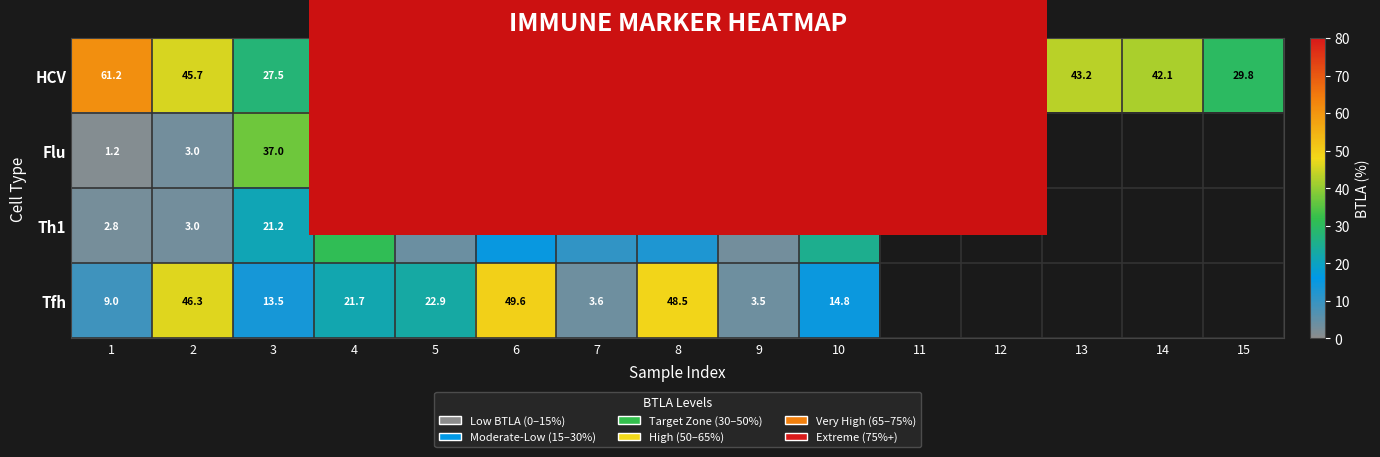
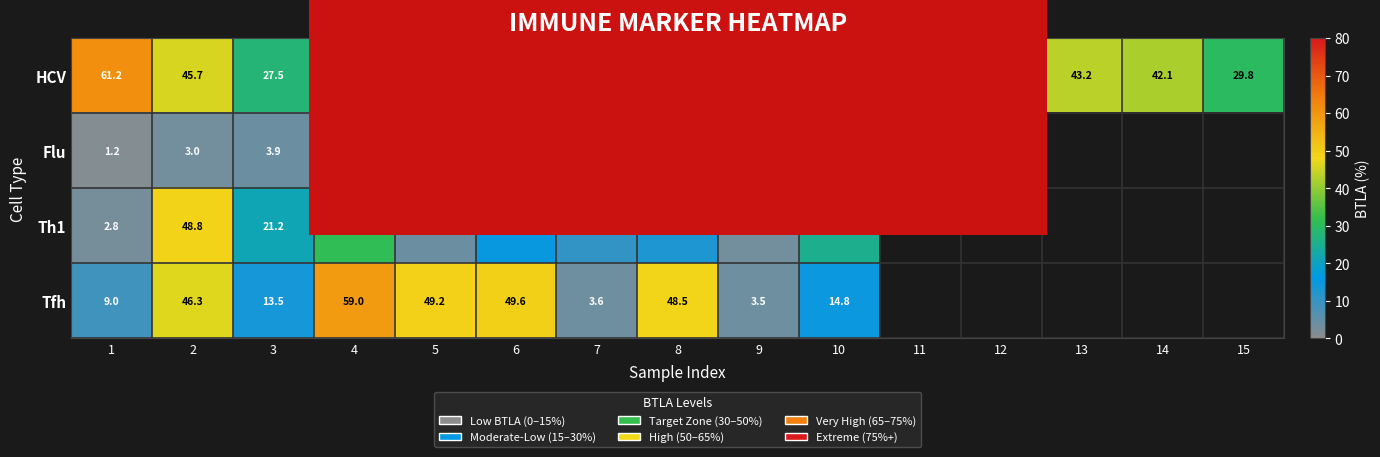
Flu, 3: 37.0 -> 3.9
Th1, 2: 3.0 -> 48.8
Tfh, 4: 21.7 -> 59.0
Tfh, 5: 22.9 -> 49.2
